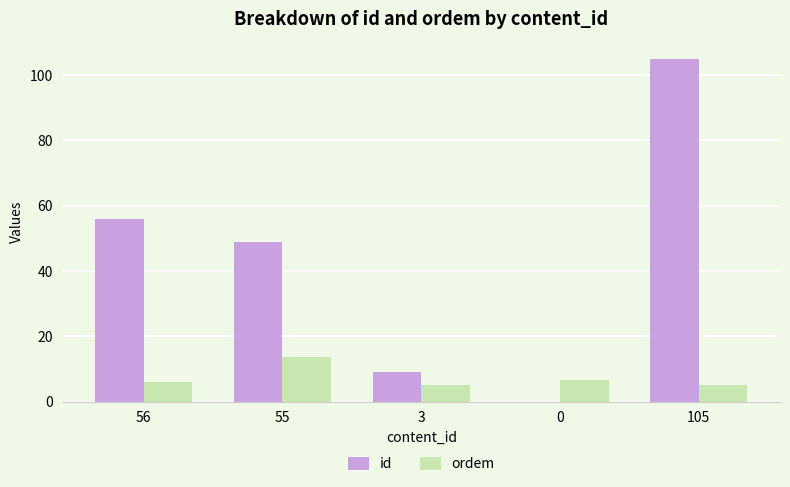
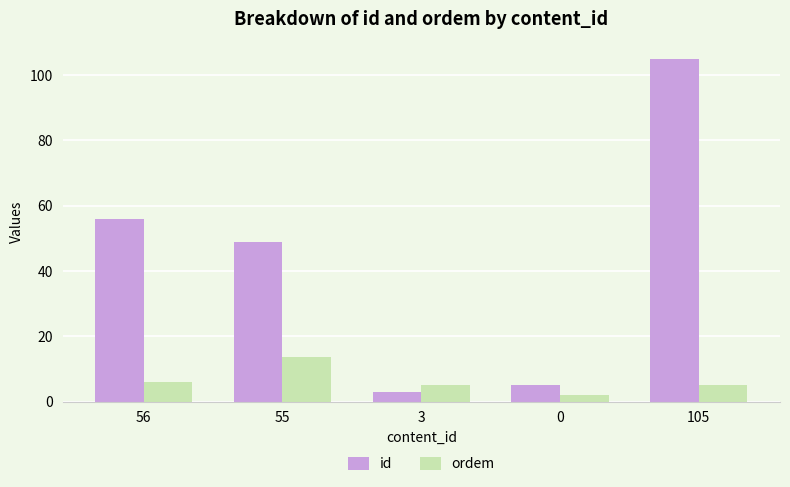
id, 3: 9 -> 3
id, 0: 0 -> 5
ordem, 0: 7 -> 2
